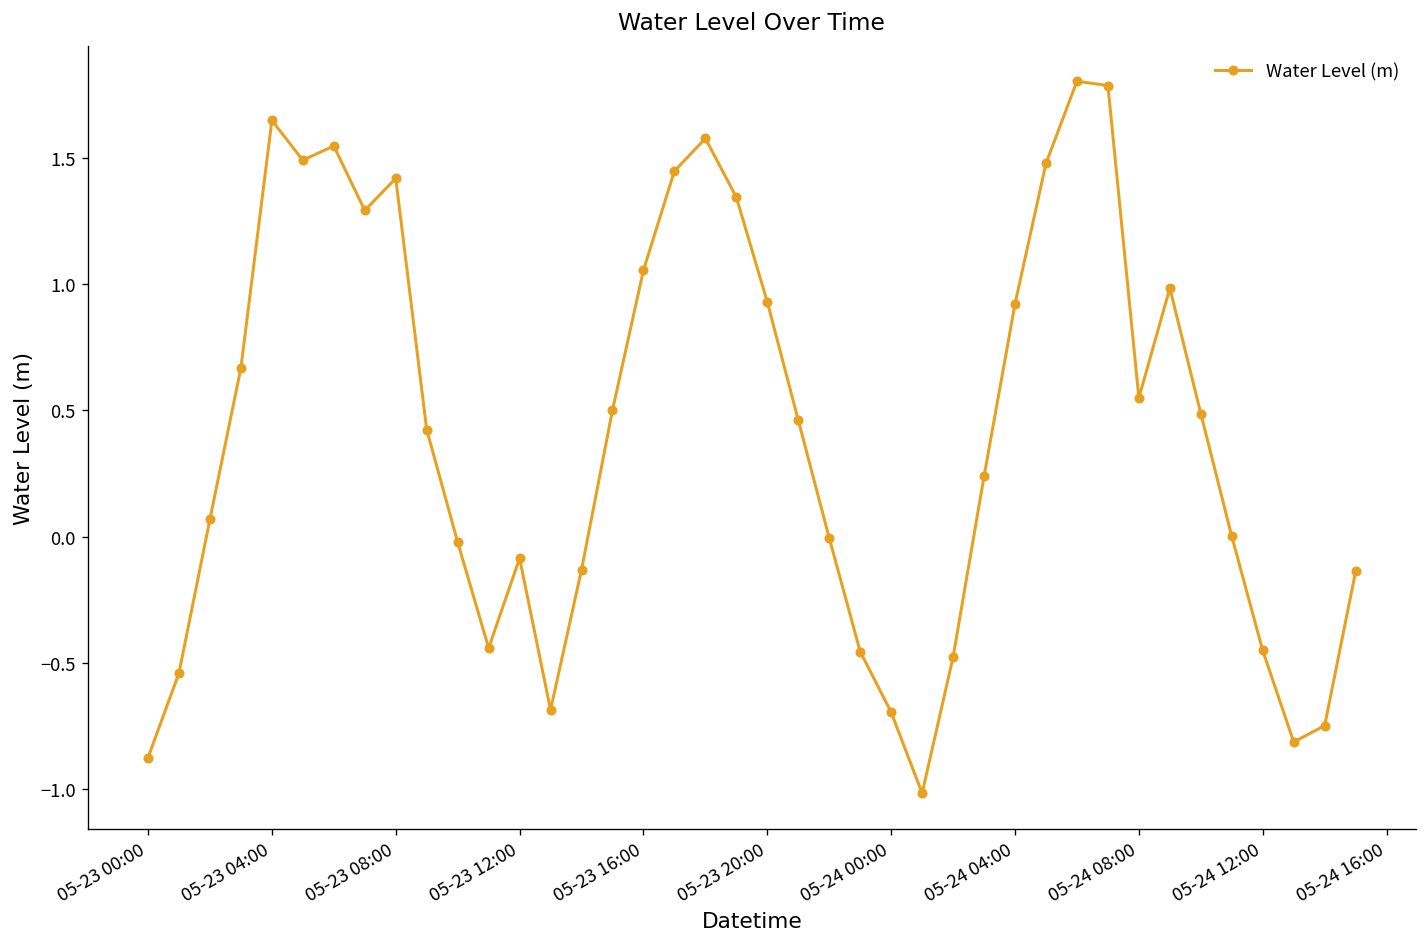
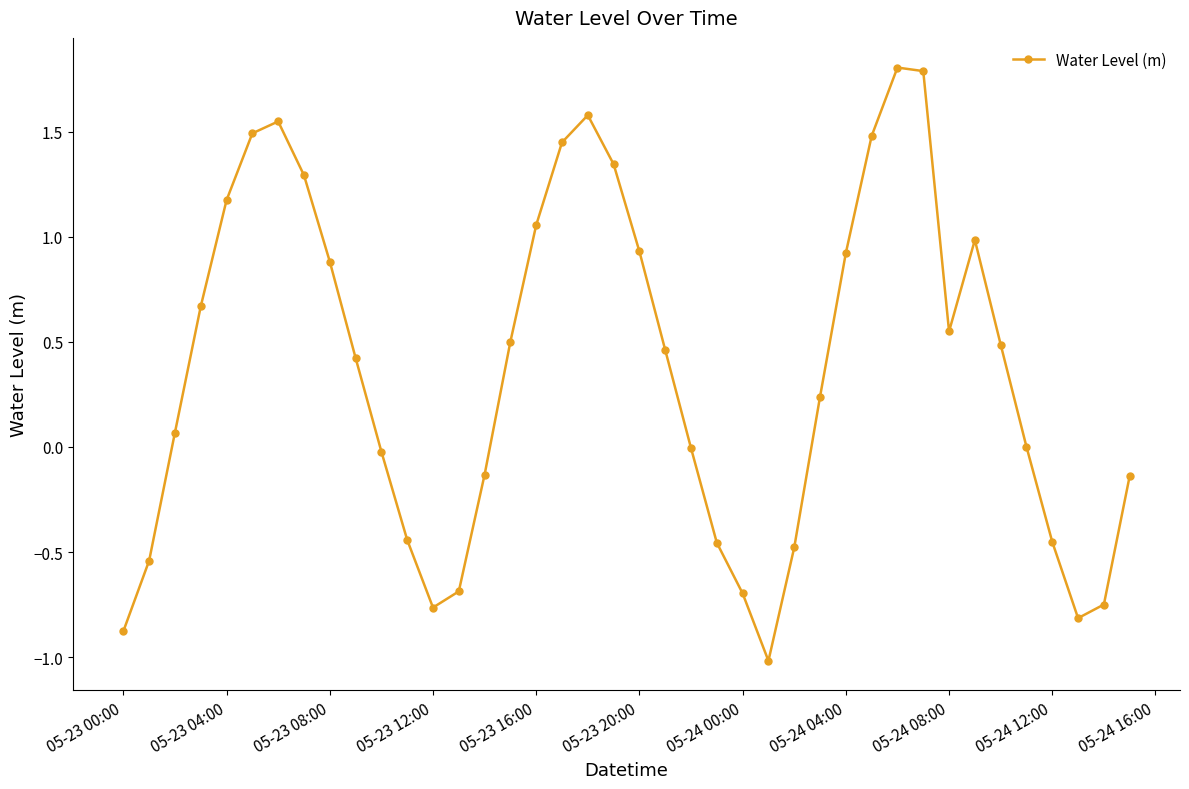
05-23 04:00: 1.65 -> 1.17
05-23 08:00: 1.42 -> 0.88
05-23 12:00: -0.09 -> -0.76
